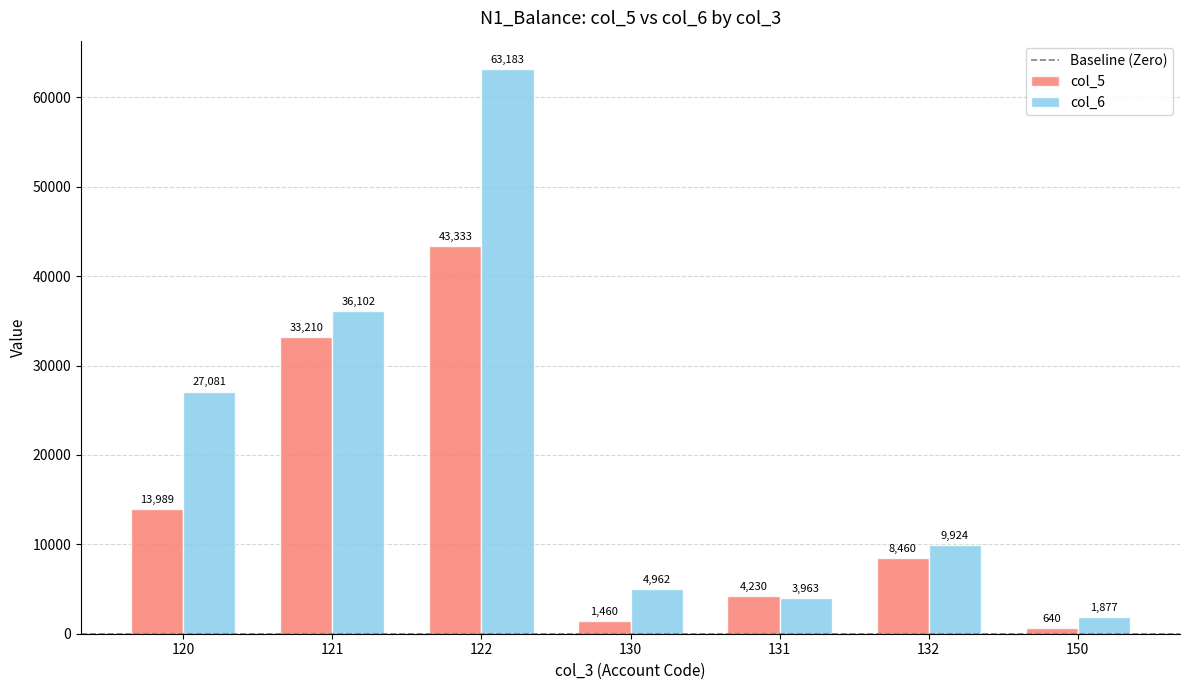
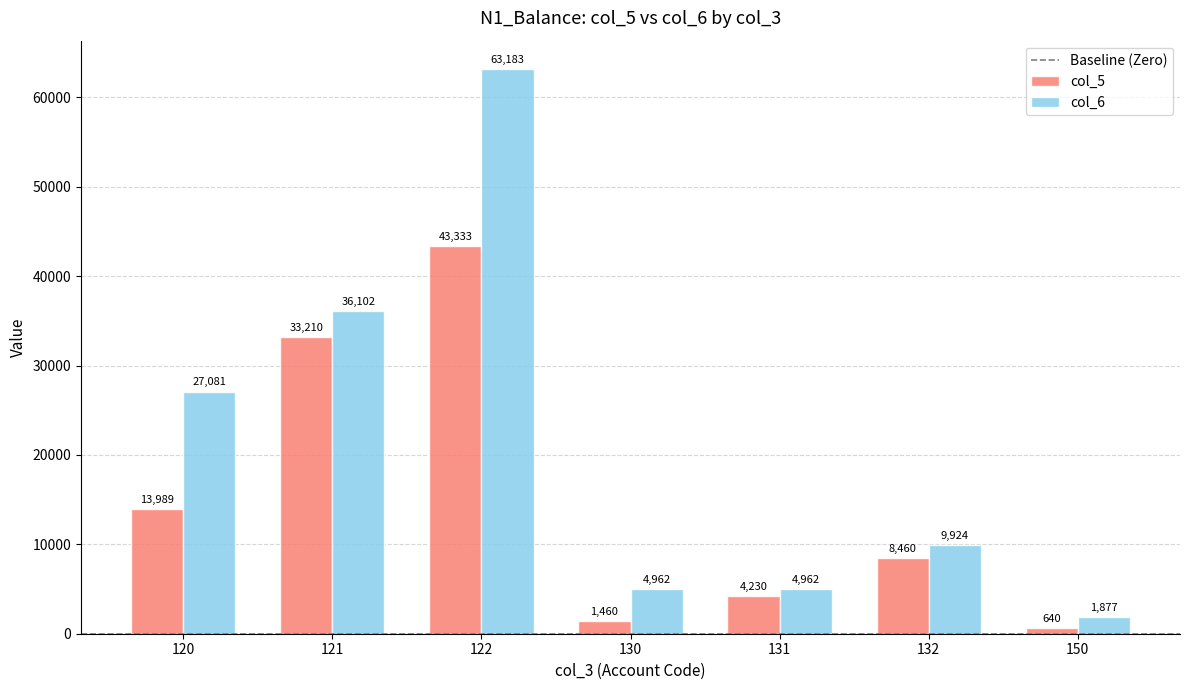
col_6, 131: 3,963 -> 4,962
